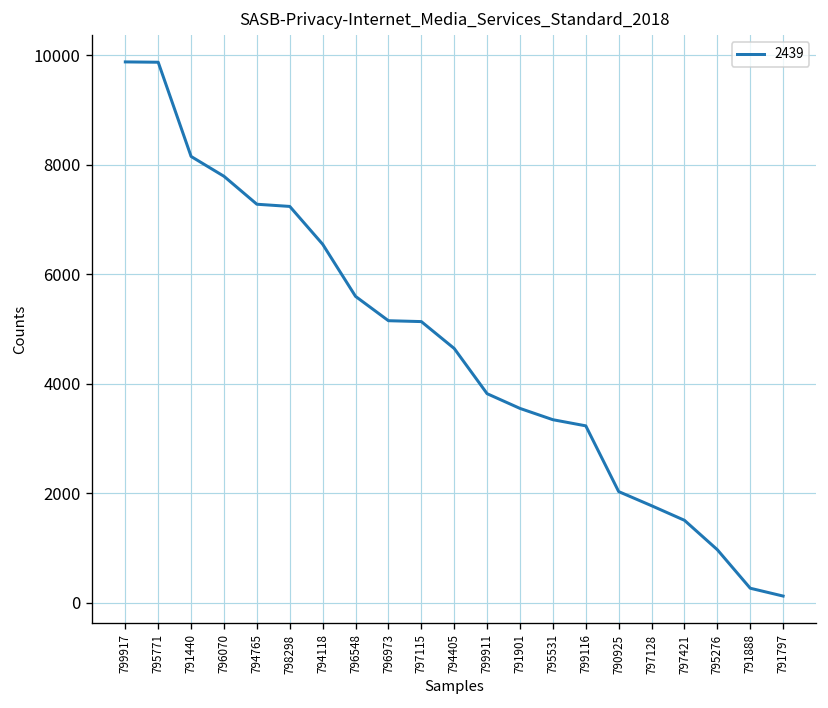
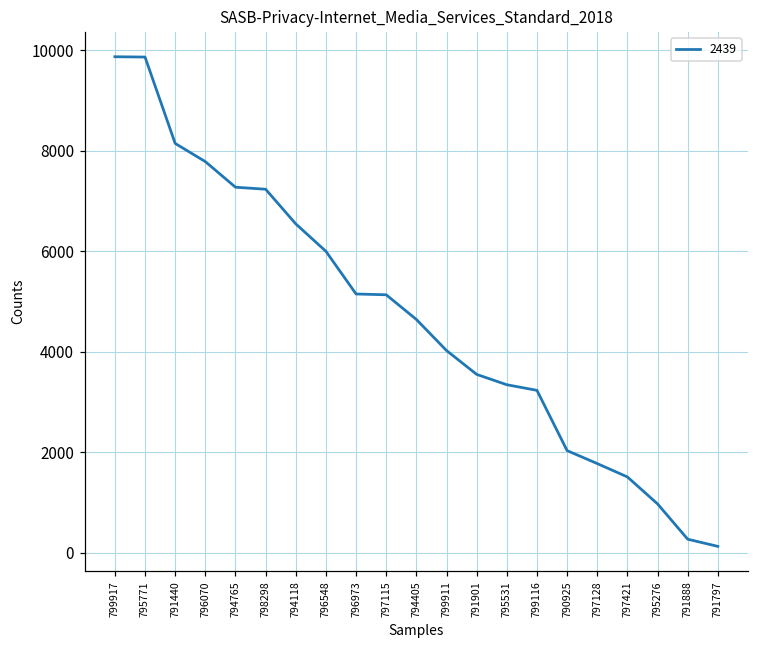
796548: 5600 -> 6000
799911: 3800 -> 4000
